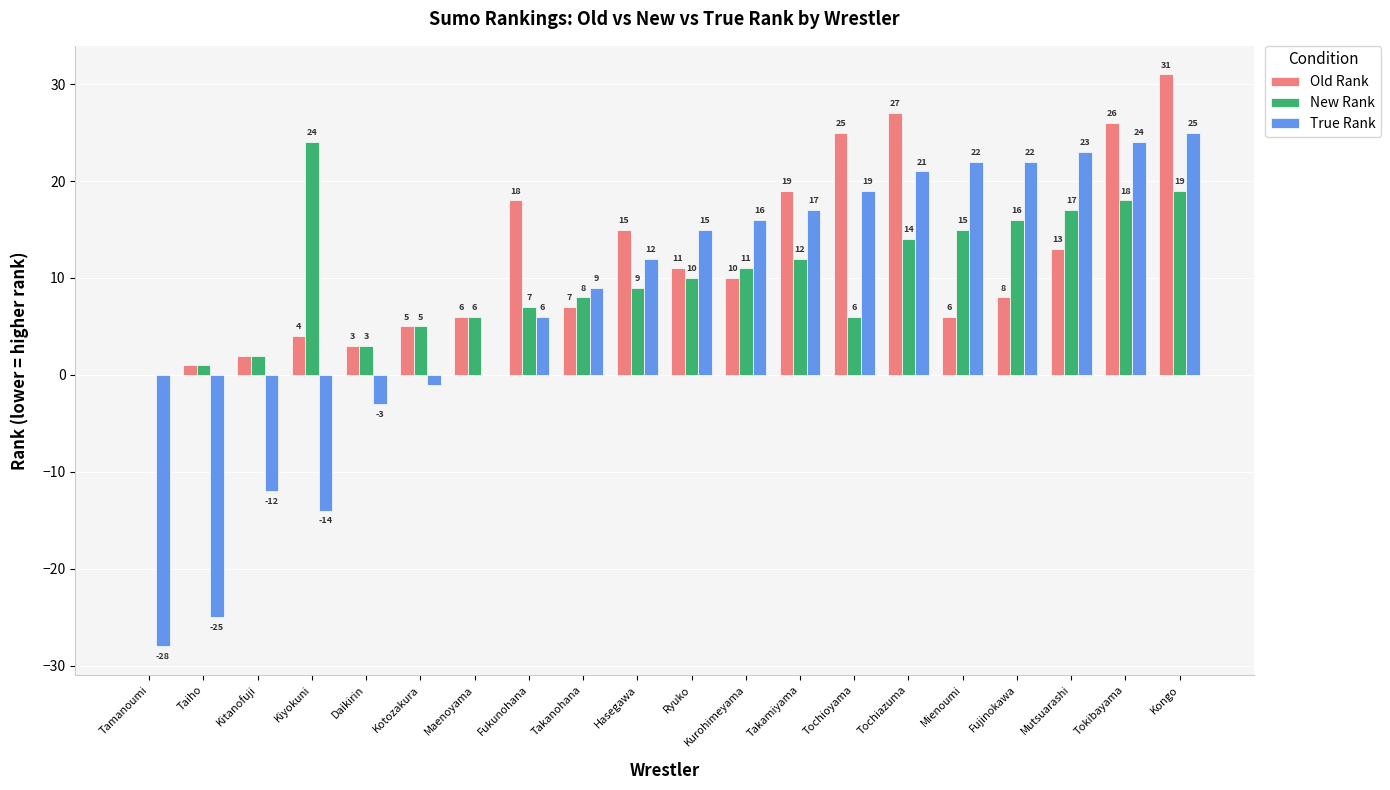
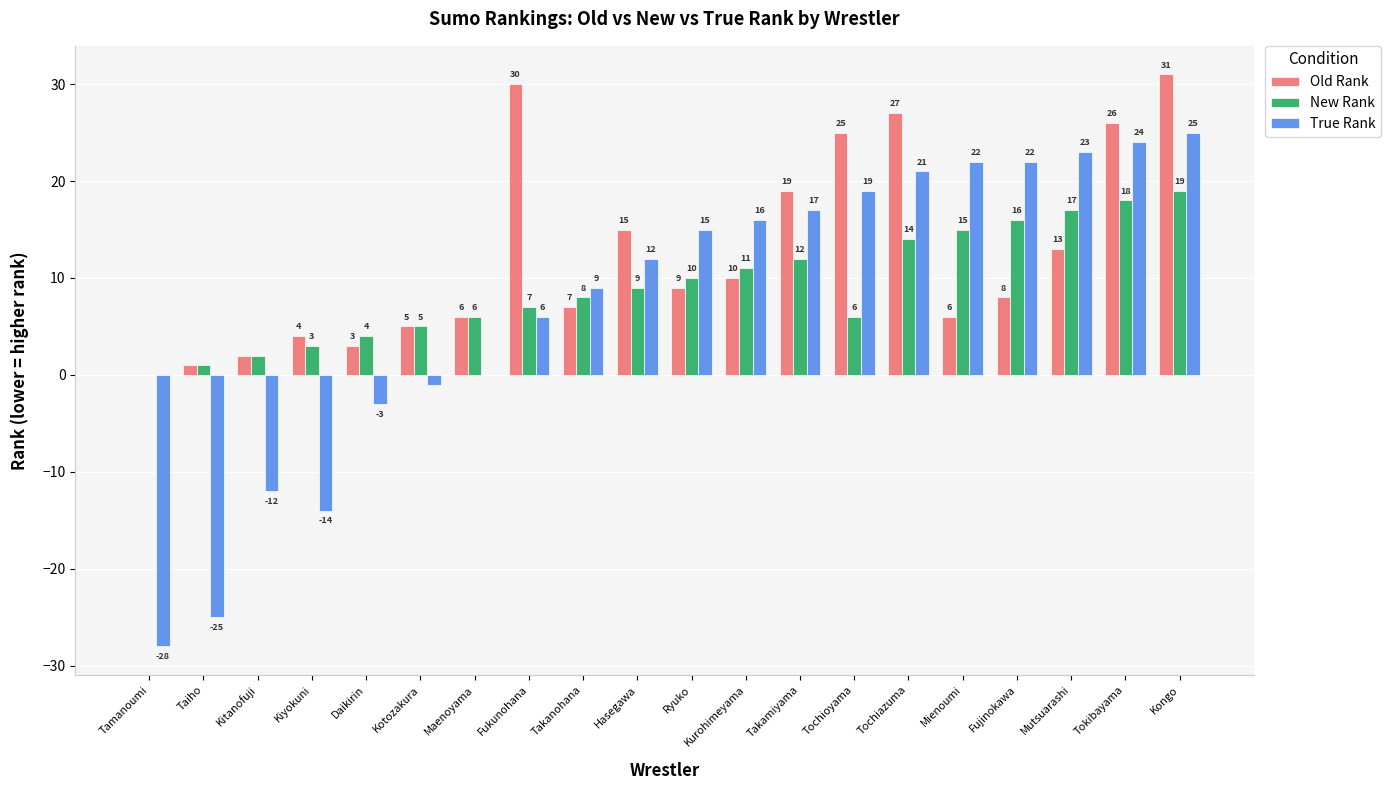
New Rank, Kiyokuni: 24 -> 3
New Rank, Daikirin: 3 -> 4
Old Rank, Fukunohana: 18 -> 30
Old Rank, Ryuko: 11 -> 9
